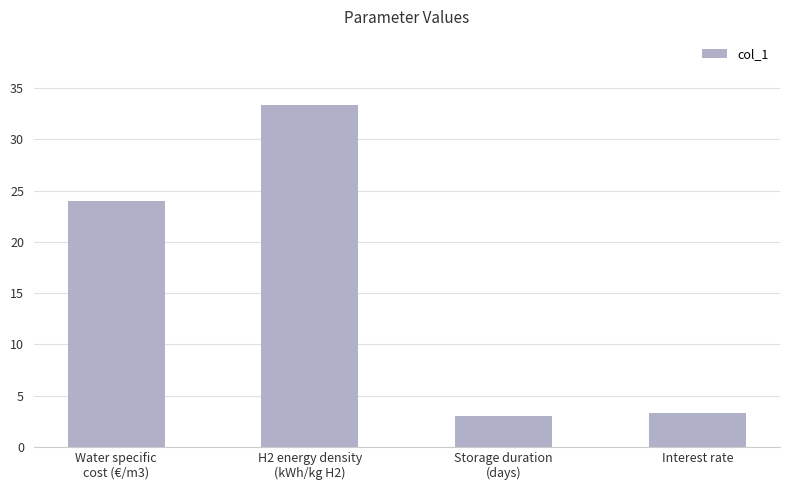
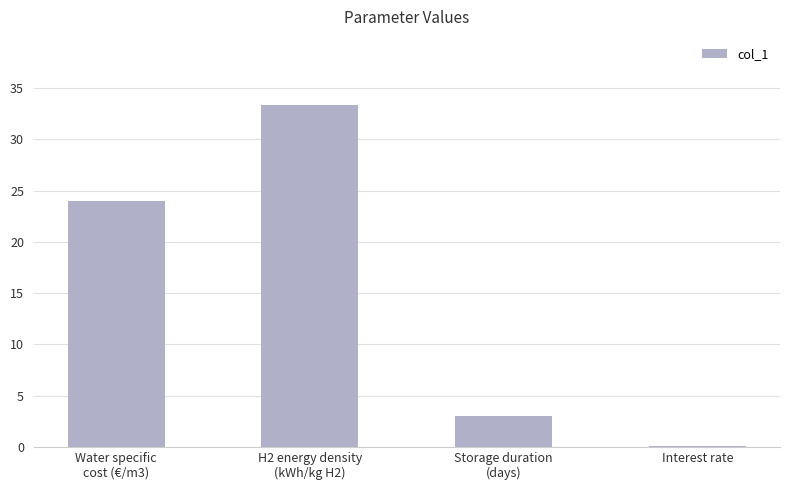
Interest rate: 3.3 -> 0.1
